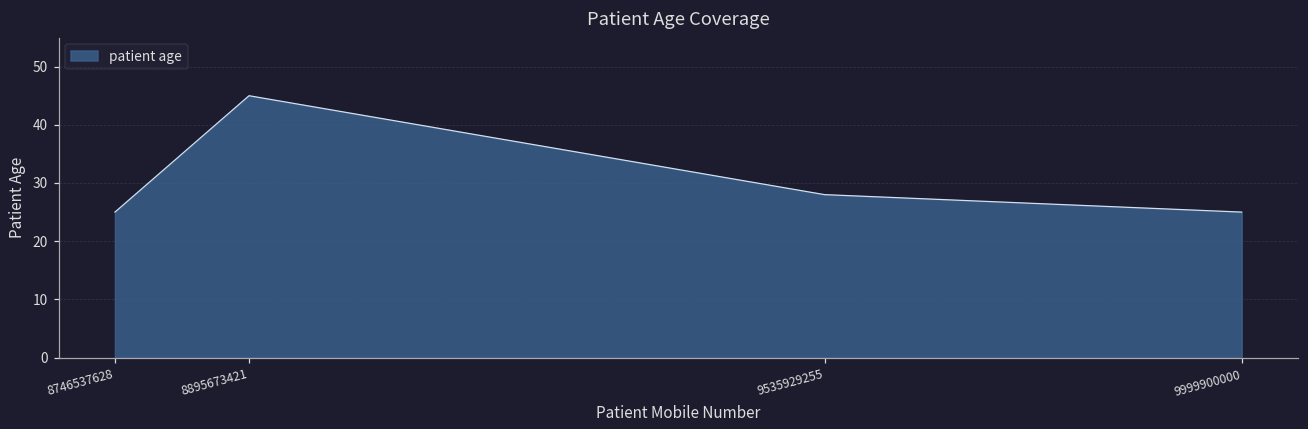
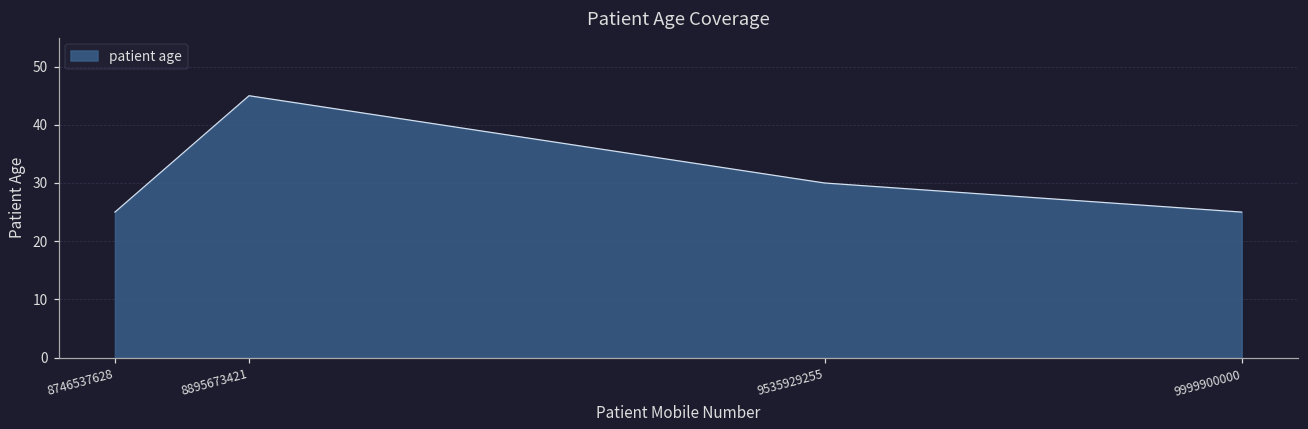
9535929255: 28 -> 30
